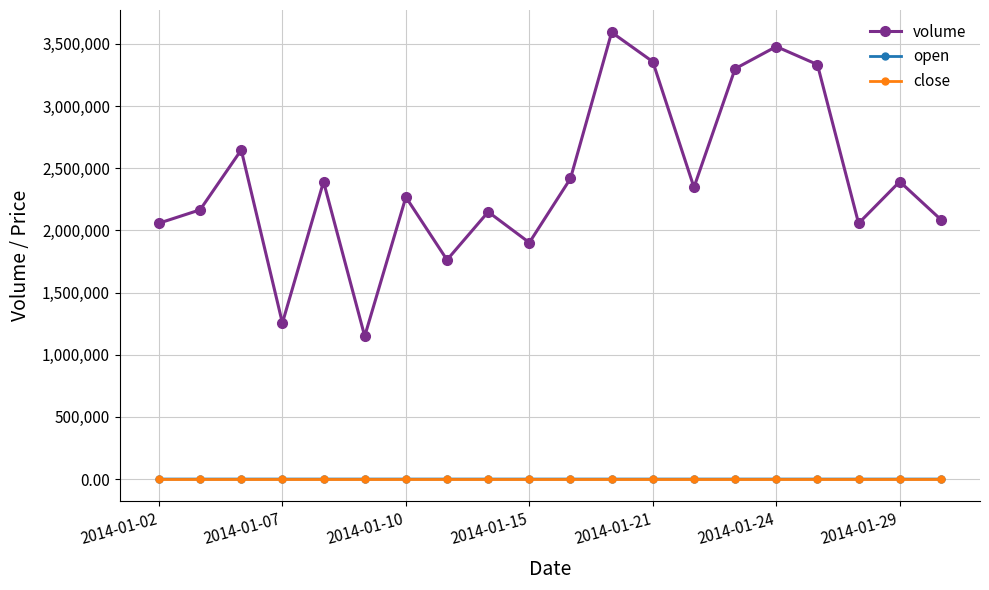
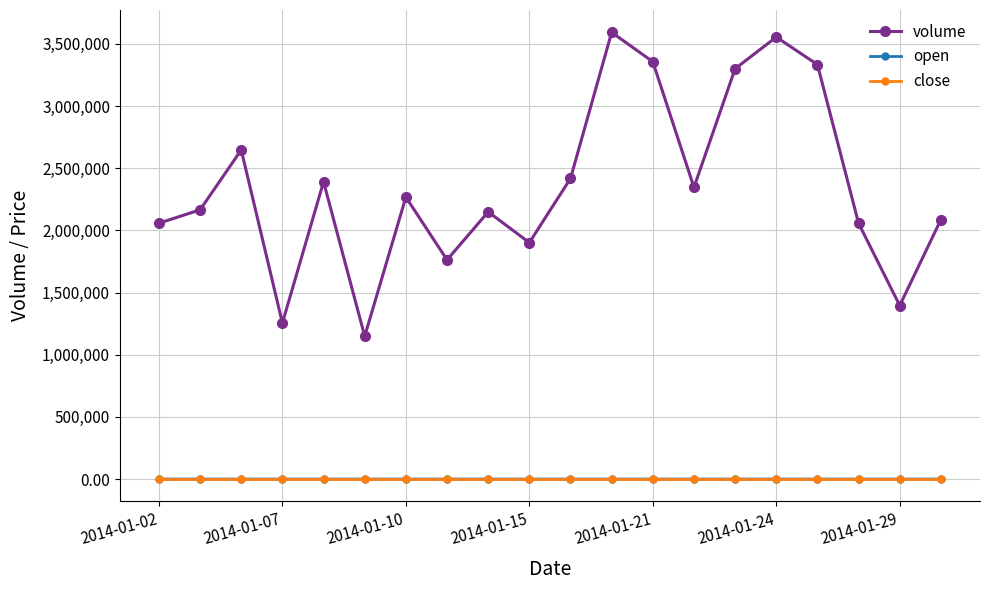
volume, 2014-01-24: 3,480,000 -> 3,550,000
volume, 2014-01-29: 2,390,000 -> 1,400,000
